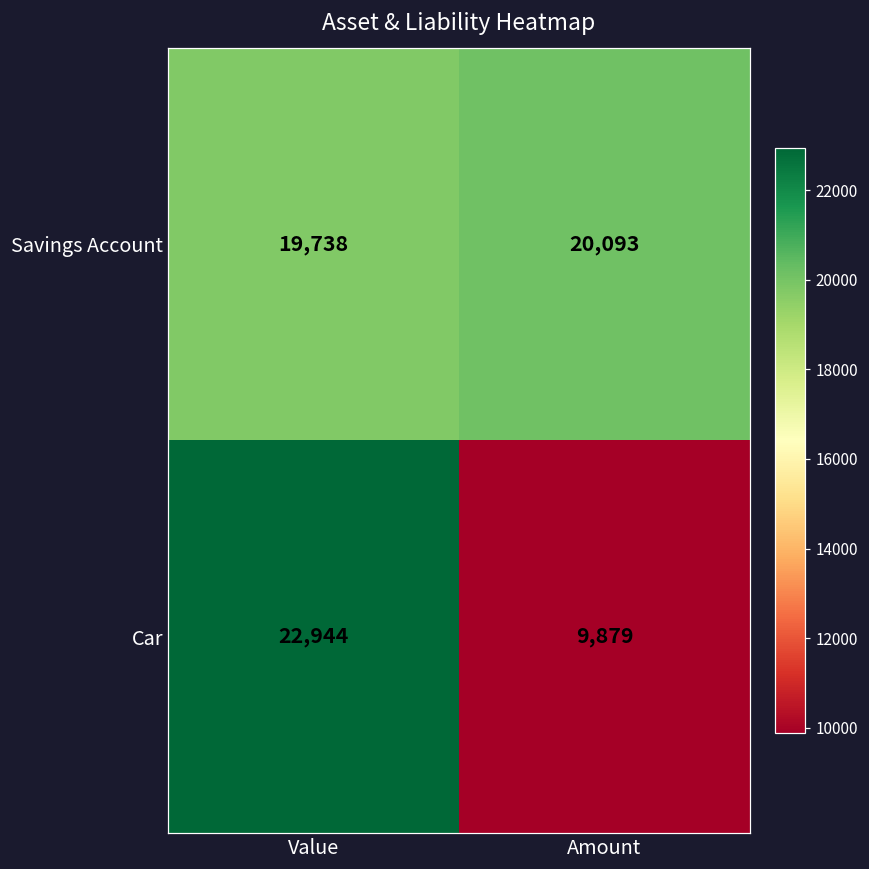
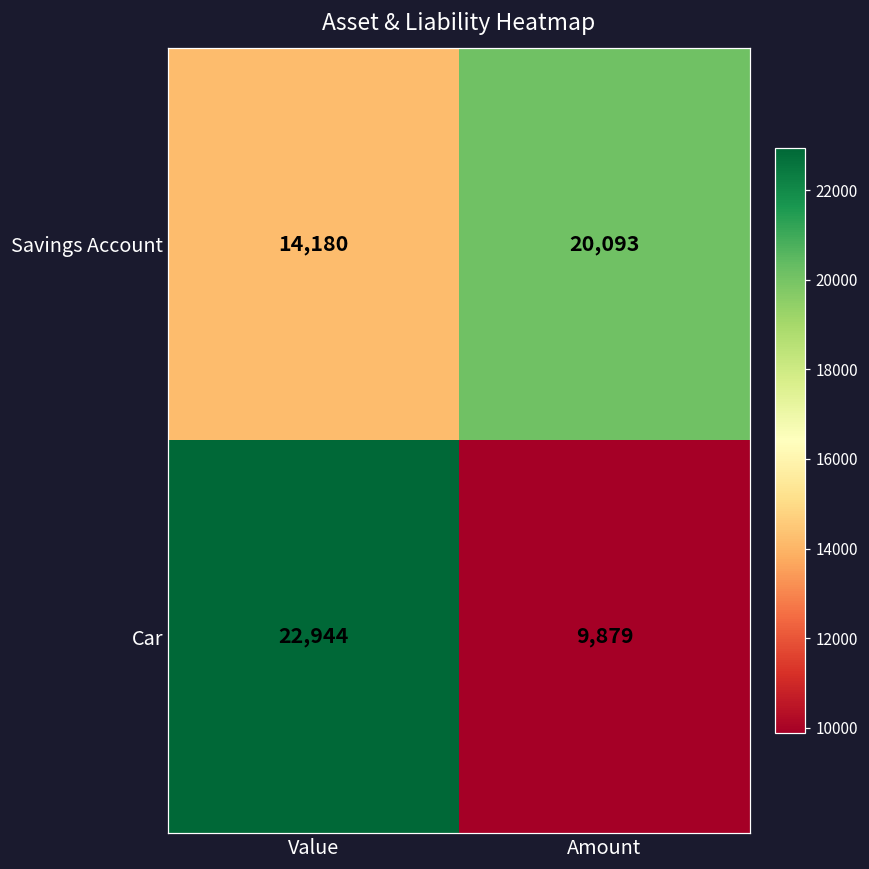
Savings Account, Value: 19,738 -> 14,180
